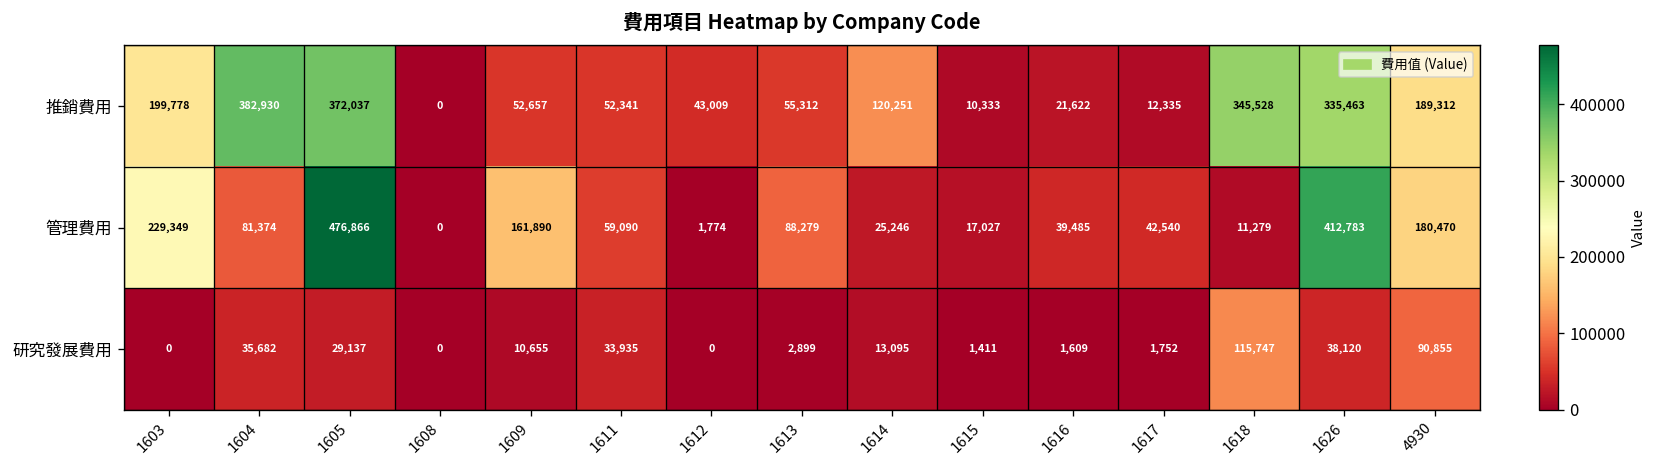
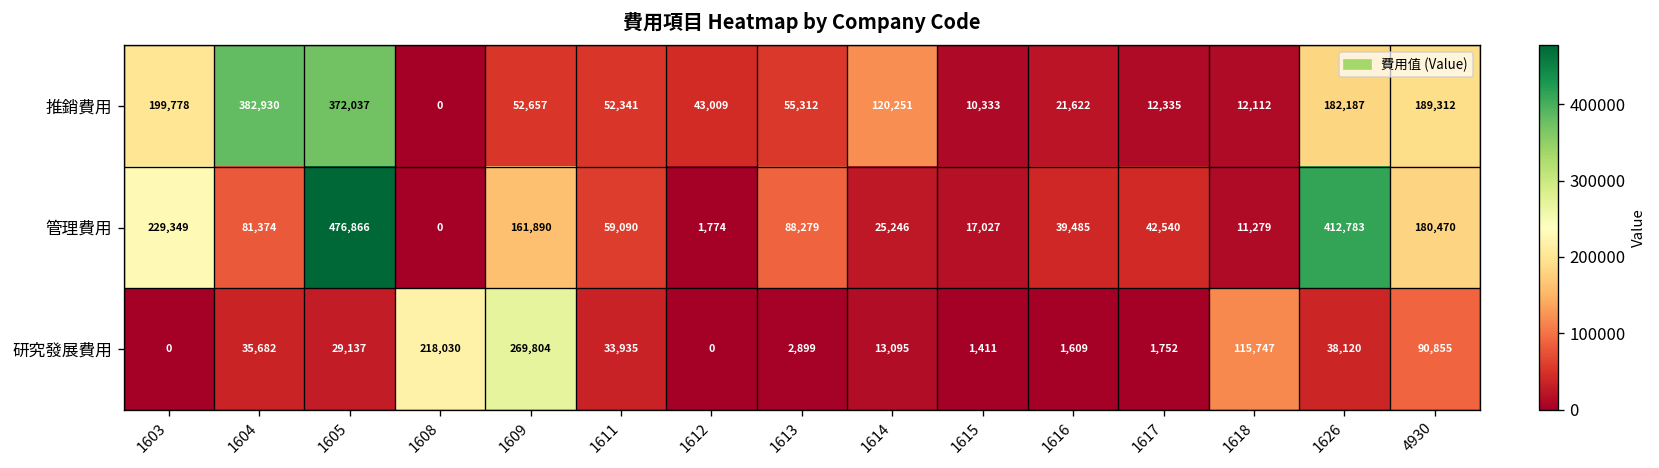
推銷費用, 1618: 345,528 -> 12,112
推銷費用, 1626: 335,463 -> 182,187
研究發展費用, 1608: 0 -> 218,030
研究發展費用, 1609: 10,655 -> 269,804
